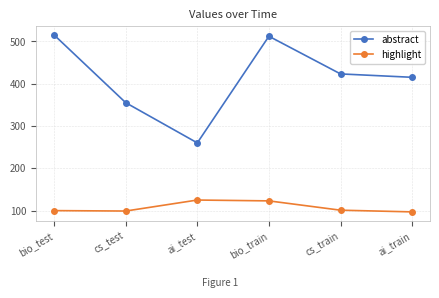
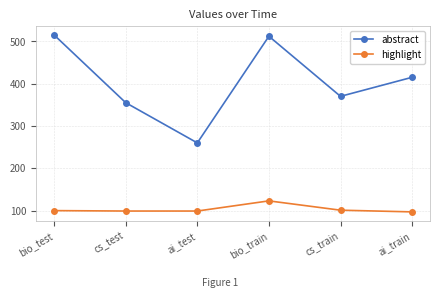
highlight, ai_test: 130 -> 100
abstract, cs_train: 420 -> 370
